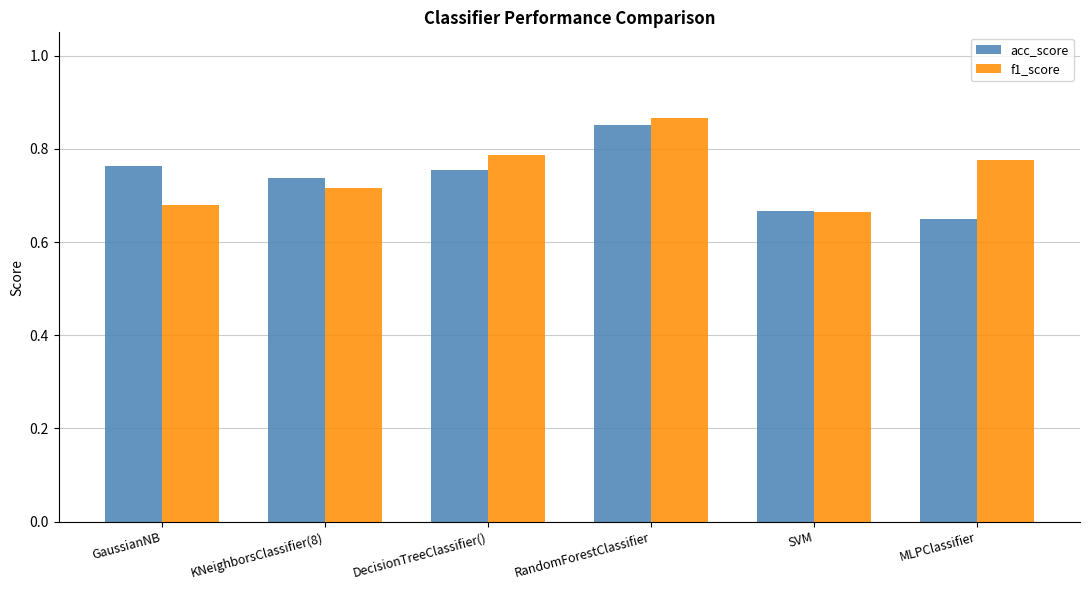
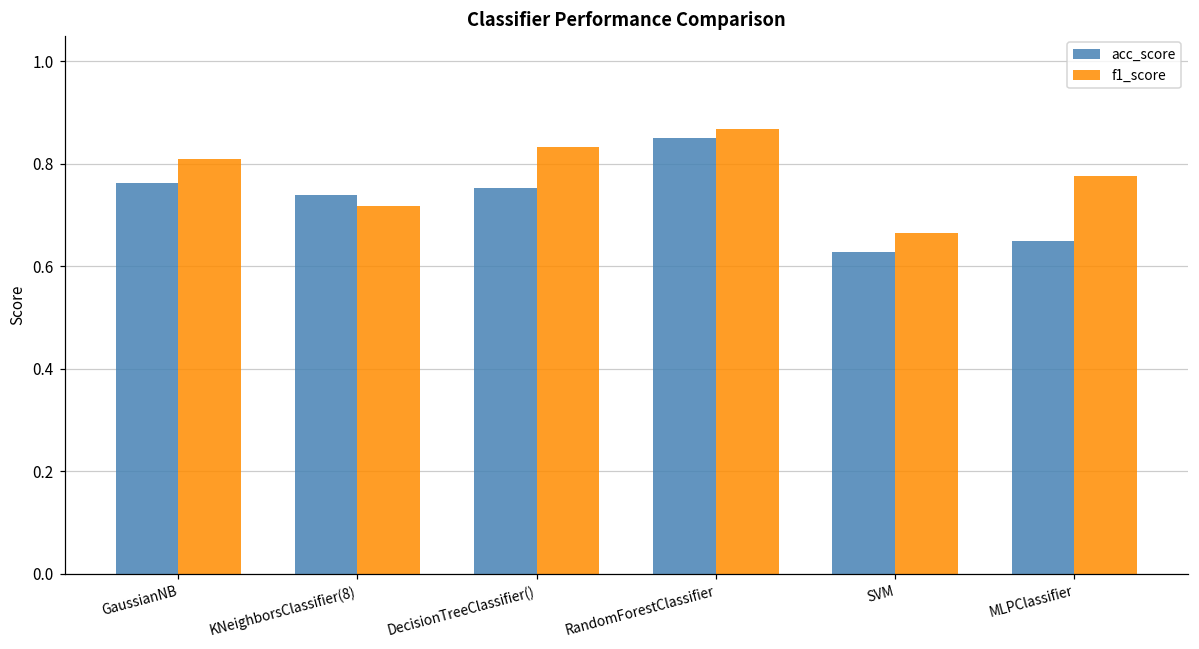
f1_score, GaussianNB: 0.68 -> 0.81
f1_score, DecisionTreeClassifier(): 0.79 -> 0.83
acc_score, SVM: 0.67 -> 0.63
